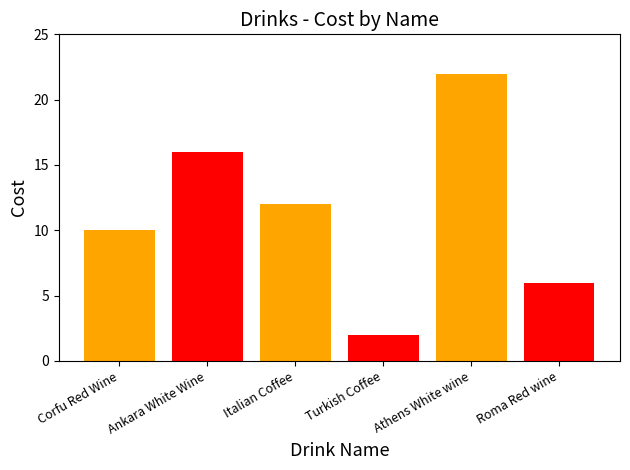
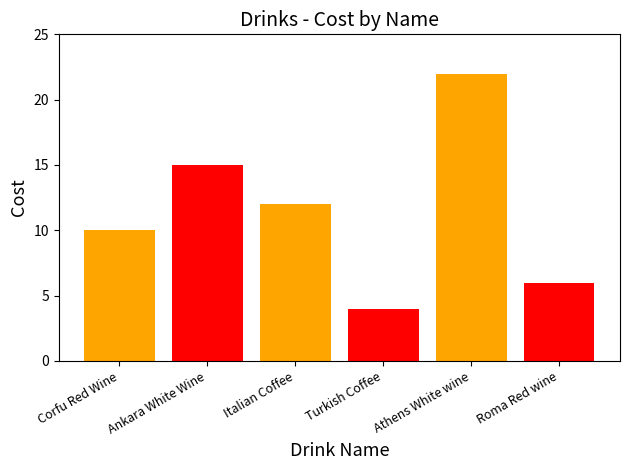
Ankara White Wine: 16 -> 15
Turkish Coffee: 2 -> 4
